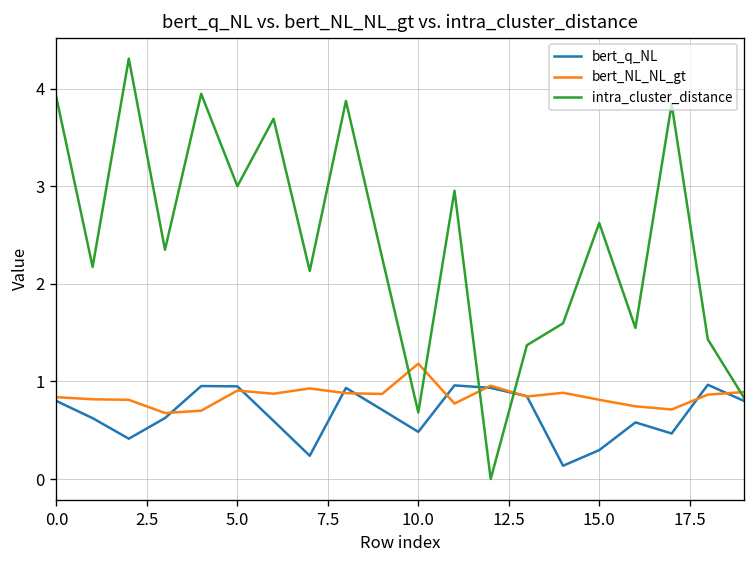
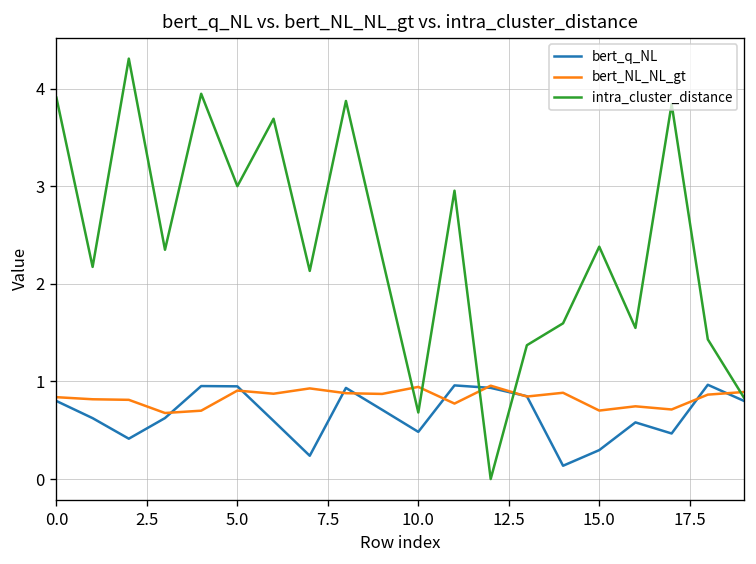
bert_NL_NL_gt, 10.0: 1.2 -> 0.9
bert_NL_NL_gt, 15.0: 0.8 -> 0.7
intra_cluster_distance, 15.0: 2.6 -> 2.4
